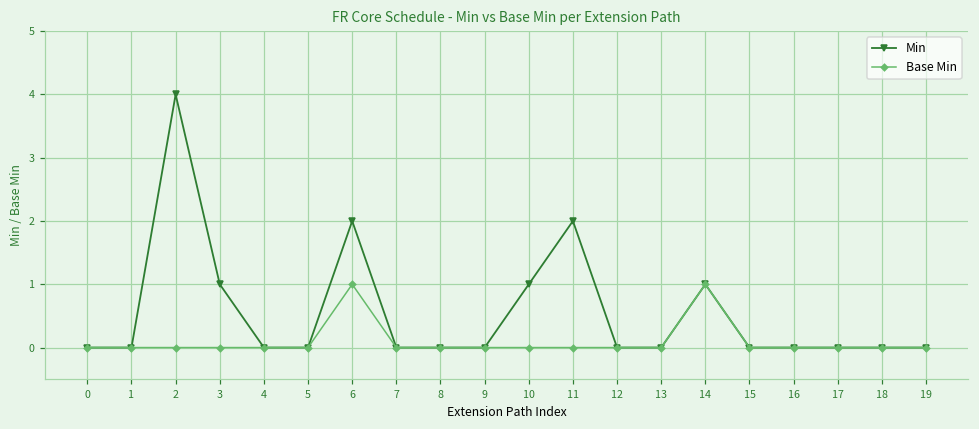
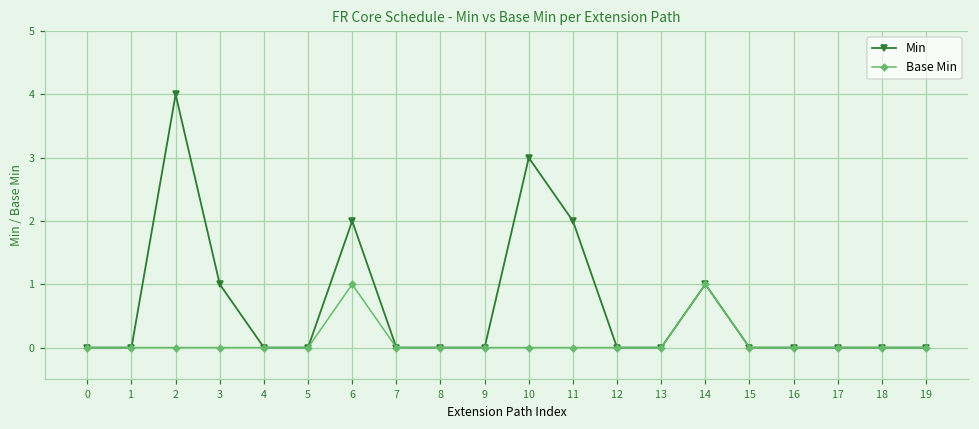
Min, 10: 1 -> 3
